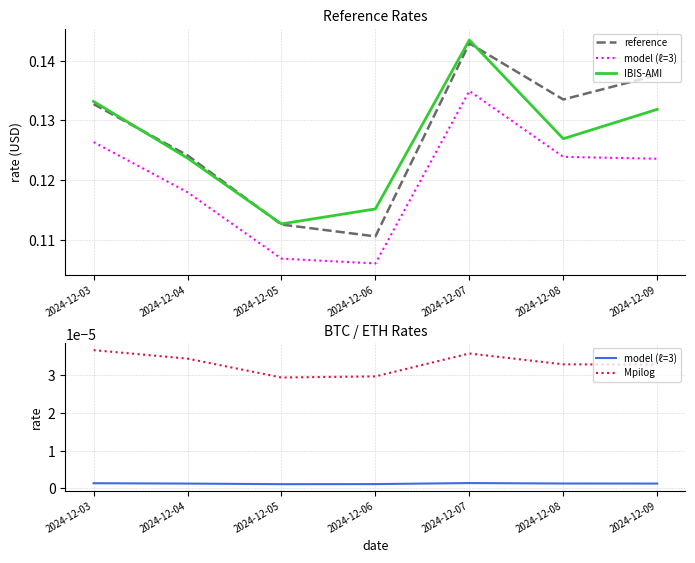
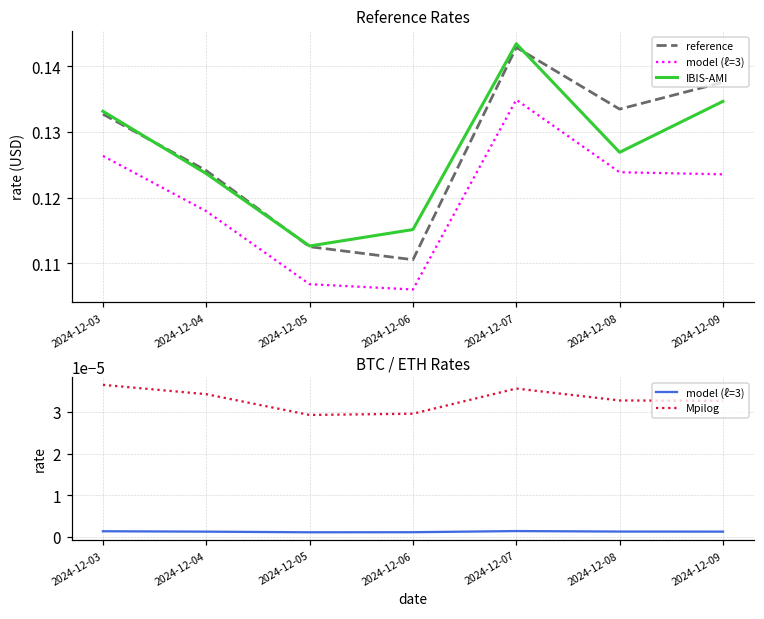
Reference Rates, IBIS-AMI, 2024-12-09: 0.132 -> 0.135
